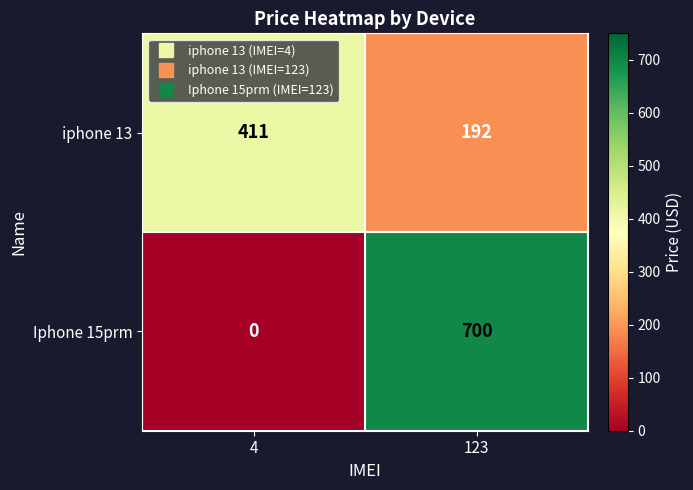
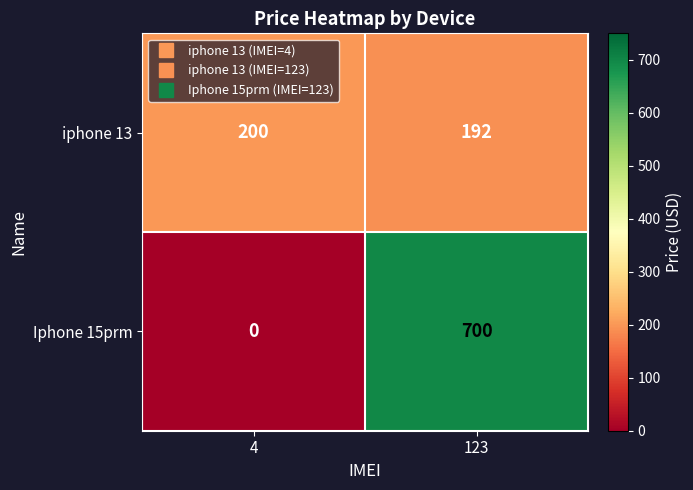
iphone 13, 4: 411 -> 200
